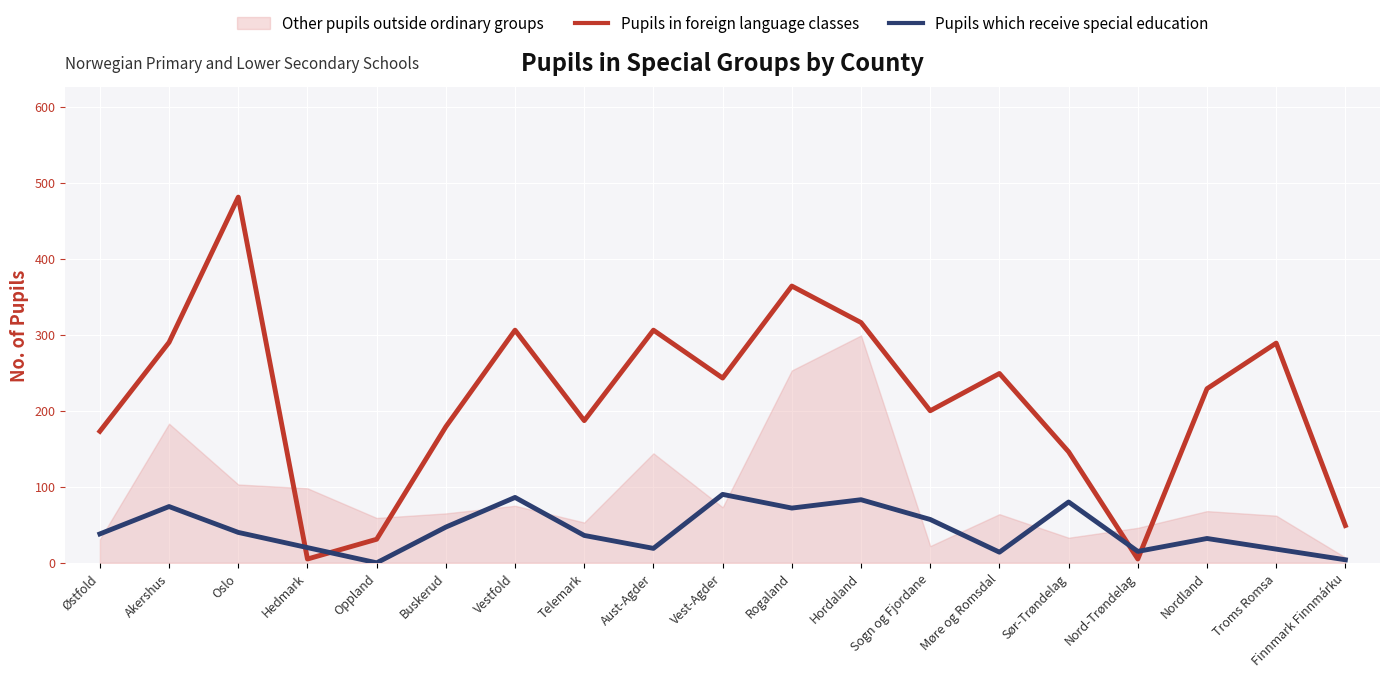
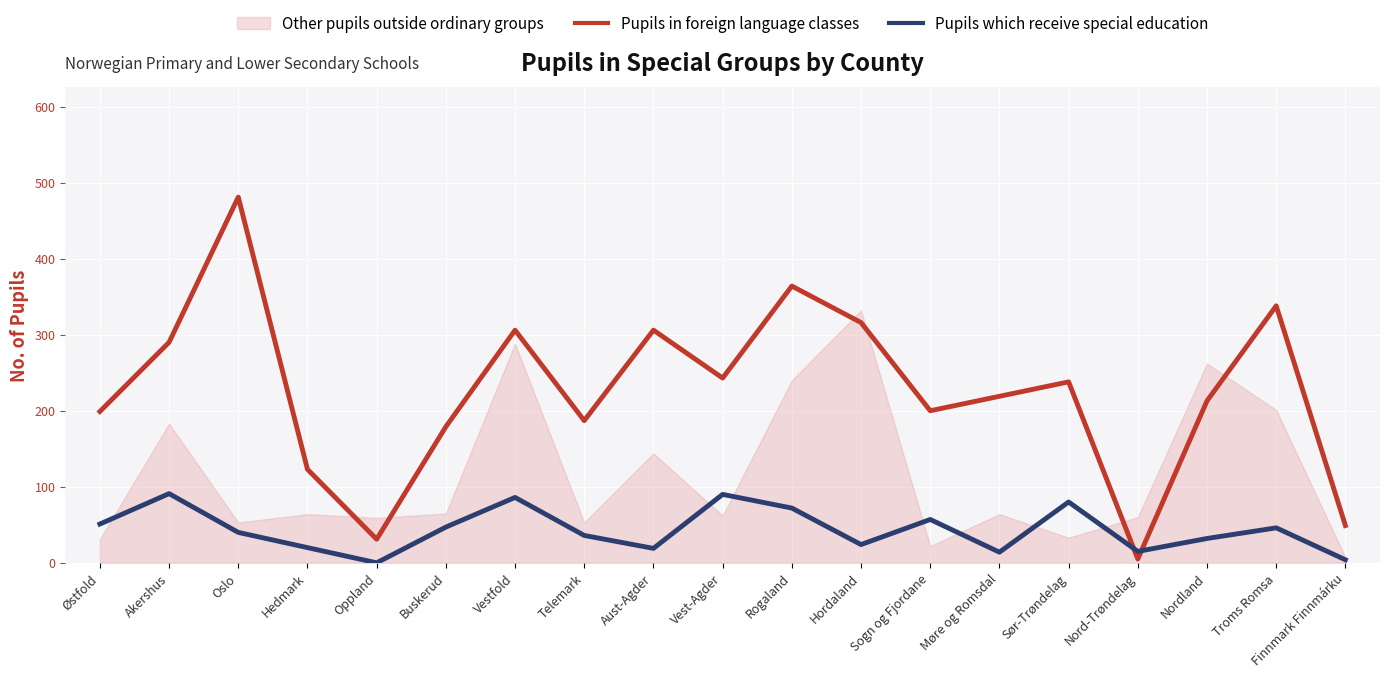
Pupils in foreign language classes, Østfold: 170 -> 200
Pupils which receive special education, Østfold: 40 -> 50
Pupils which receive special education, Akershus: 70 -> 90
Other pupils outside ordinary groups, Oslo: 100 -> 50
Pupils in foreign language classes, Hedmark: 10 -> 120
Other pupils outside ordinary groups, Hedmark: 100 -> 60
Other pupils outside ordinary groups, Vestfold: 80 -> 290
Other pupils outside ordinary groups, Vest-Agder: 70 -> 60
Other pupils outside ordinary groups, Rogaland: 250 -> 240
Other pupils outside ordinary groups, Hordaland: 300 -> 330
Pupils which receive special education, Hordaland: 80 -> 20
Pupils in foreign language classes, Møre og Romsdal: 250 -> 220
Pupils in foreign language classes, Sør-Trøndelag: 150 -> 240
Other pupils outside ordinary groups, Nord-Trøndelag: 50 -> 60
Pupils in foreign language classes, Nordland: 230 -> 210
Other pupils outside ordinary groups, Nordland: 70 -> 260
Pupils in foreign language classes, Troms Romsa: 290 -> 340
Other pupils outside ordinary groups, Troms Romsa: 60 -> 200
Pupils which receive special education, Troms Romsa: 20 -> 50
